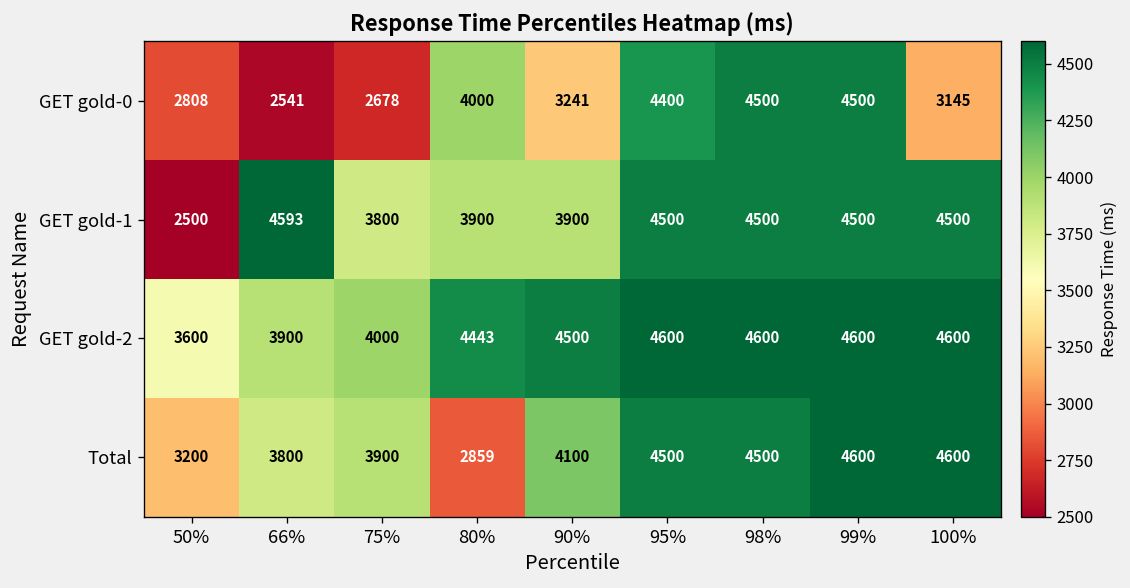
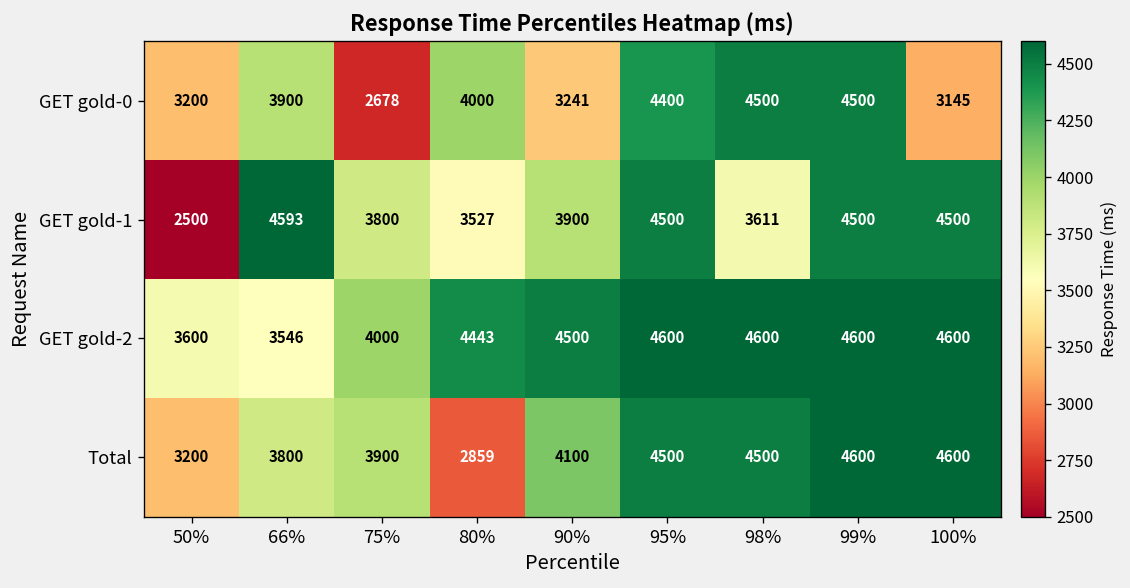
GET gold-0, 50%: 2808 -> 3200
GET gold-0, 66%: 2541 -> 3900
GET gold-1, 80%: 3900 -> 3527
GET gold-1, 98%: 4500 -> 3611
GET gold-2, 66%: 3900 -> 3546
